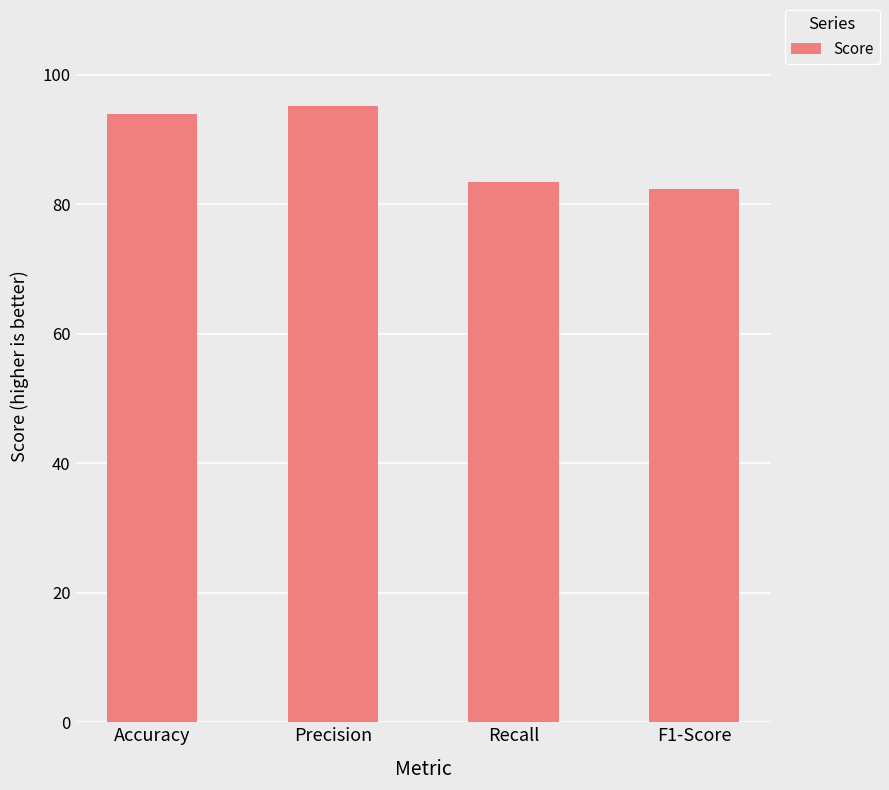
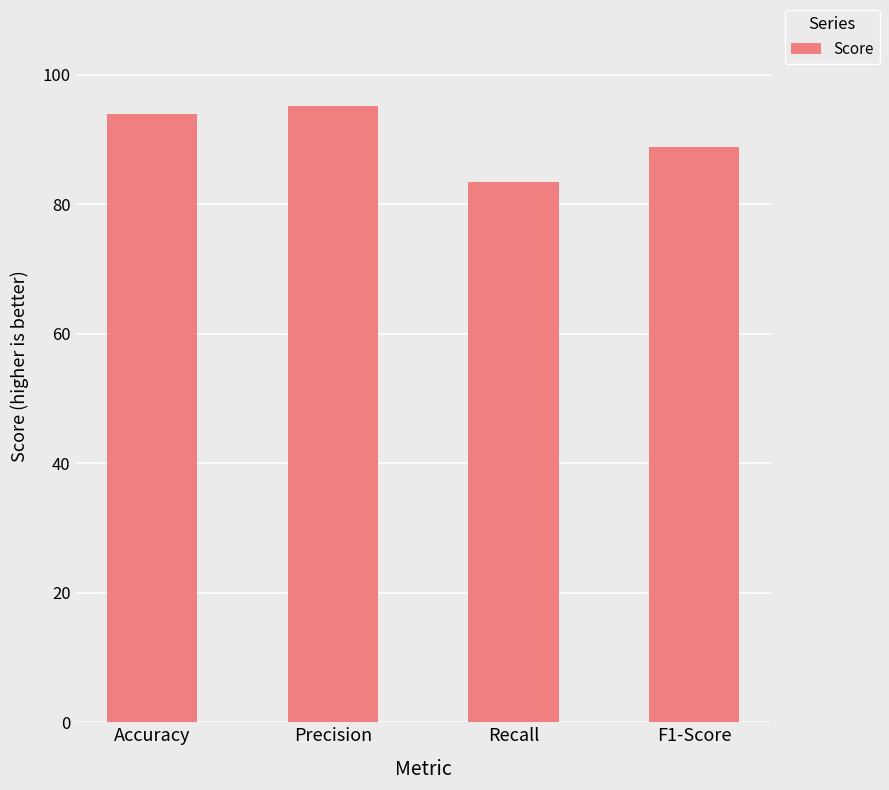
F1-Score: 82 -> 89
